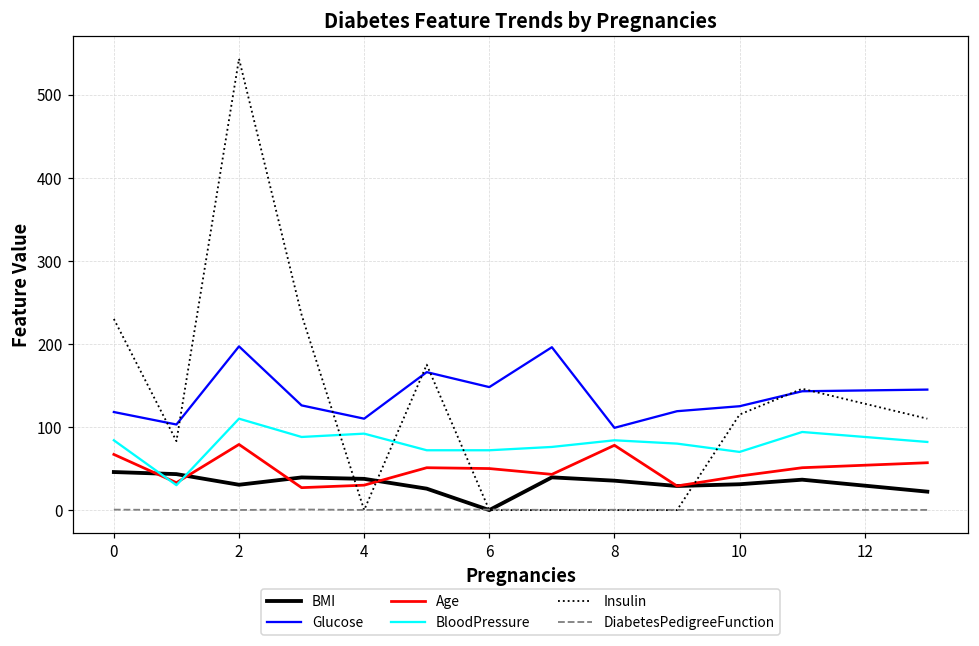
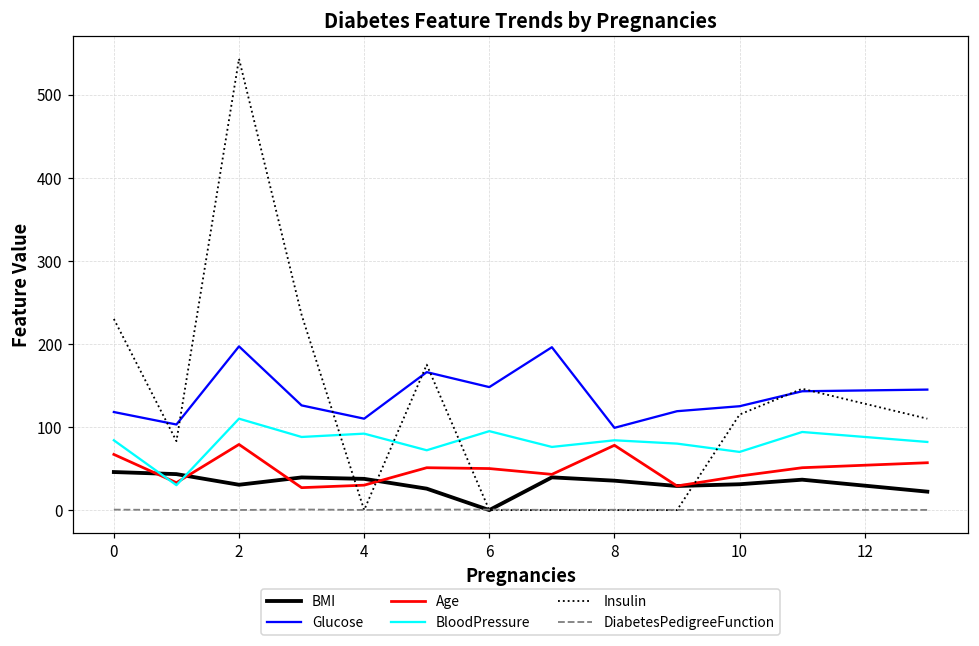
BloodPressure, 6: 70 -> 100
